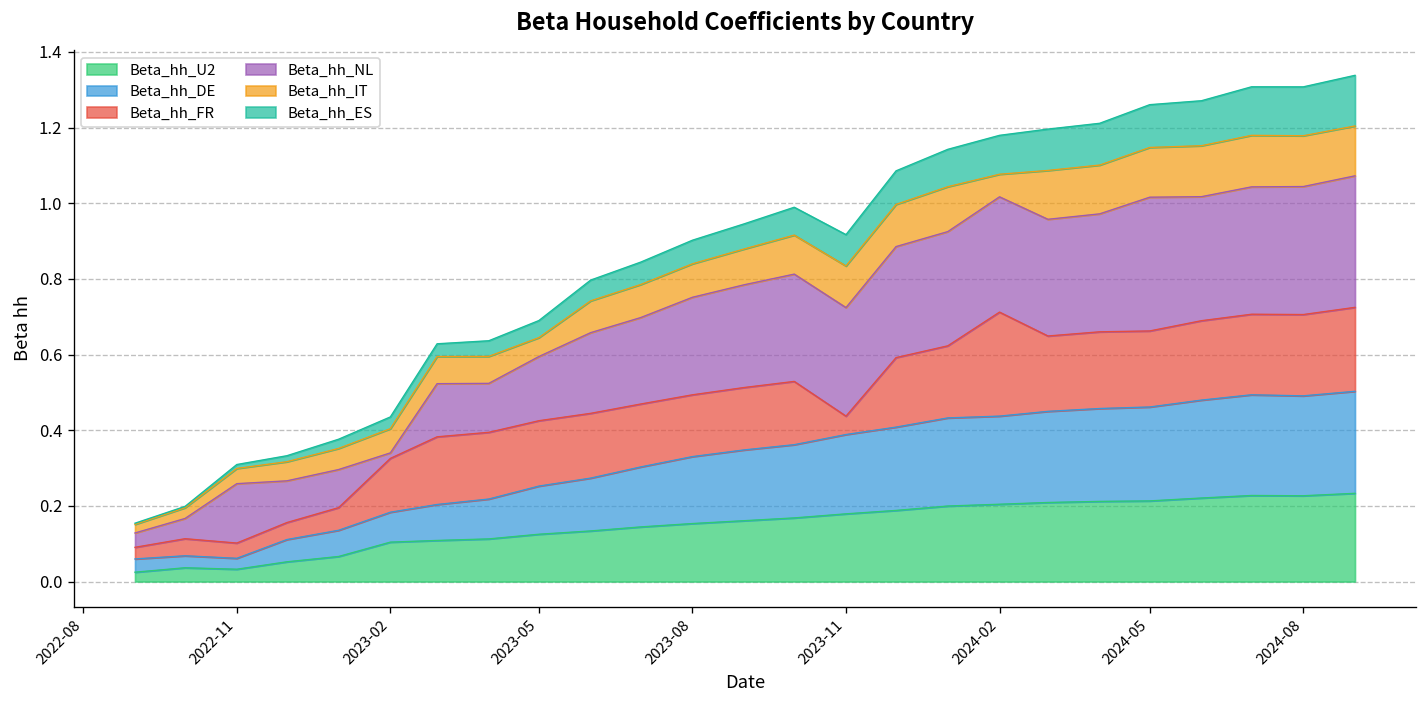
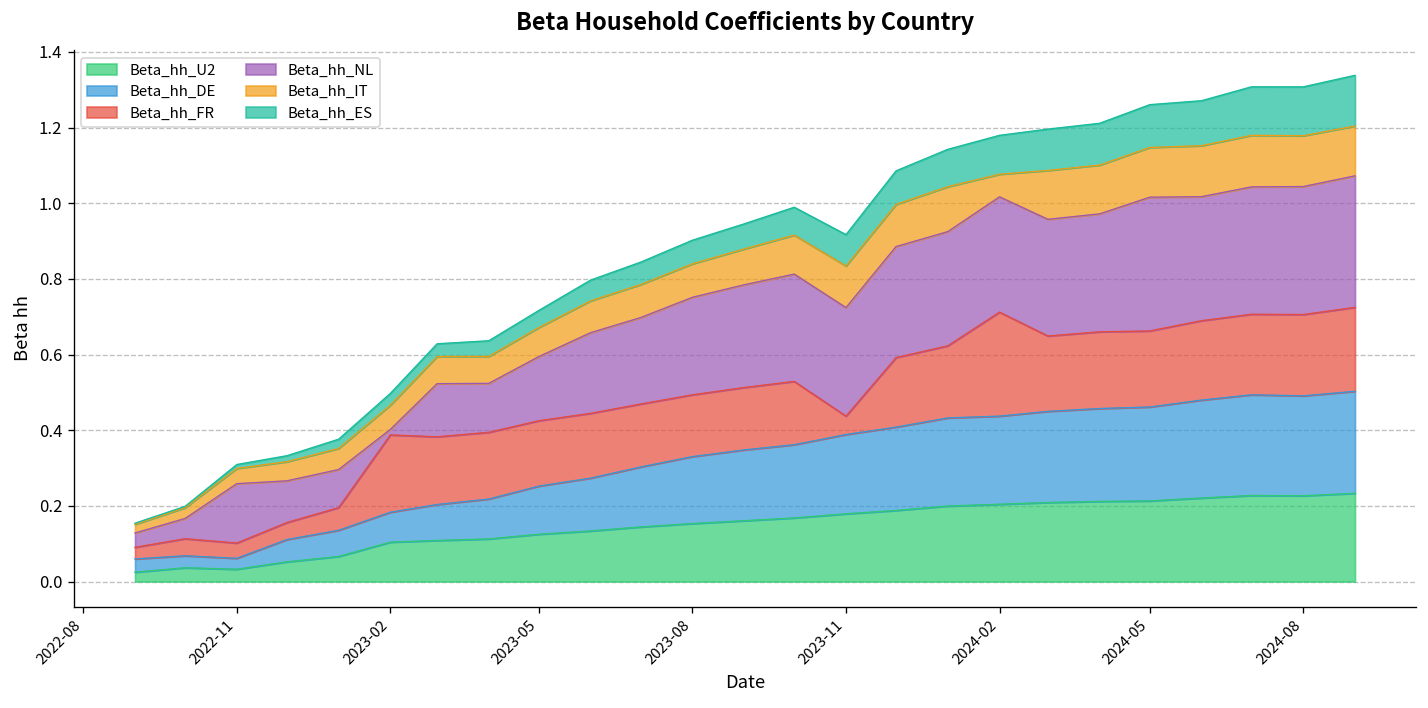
Beta_hh_FR, 2023-02: 0.14 -> 0.20
Beta_hh_IT, 2023-05: 0.05 -> 0.08
